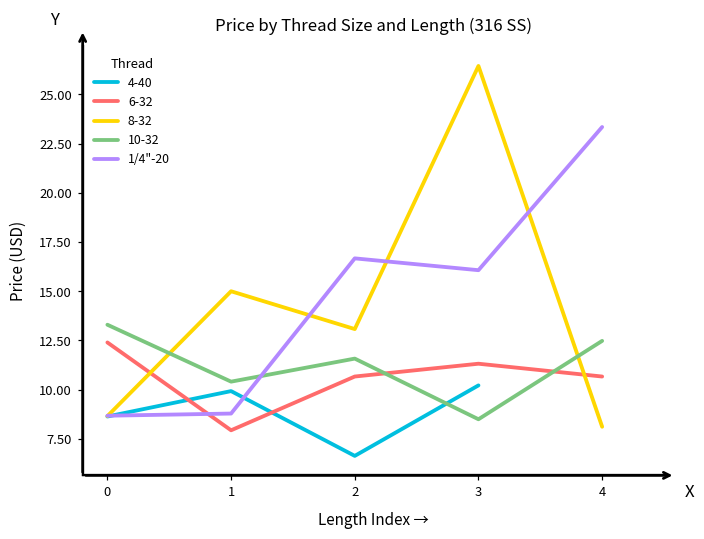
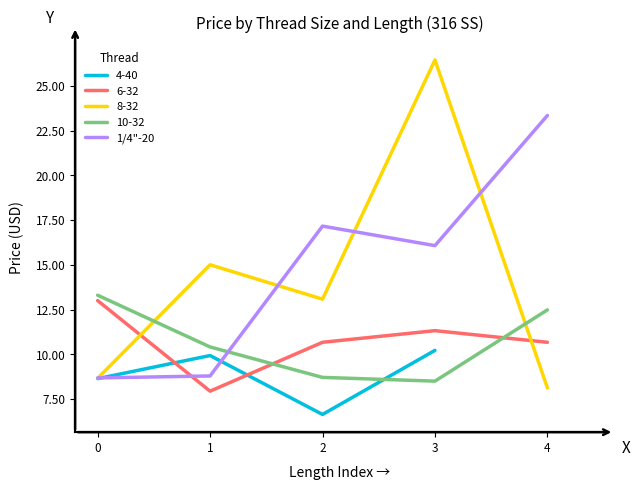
6-32, 0: 12.4 -> 13.0
10-32, 2: 11.6 -> 8.7
1/4"-20, 2: 16.7 -> 17.2
